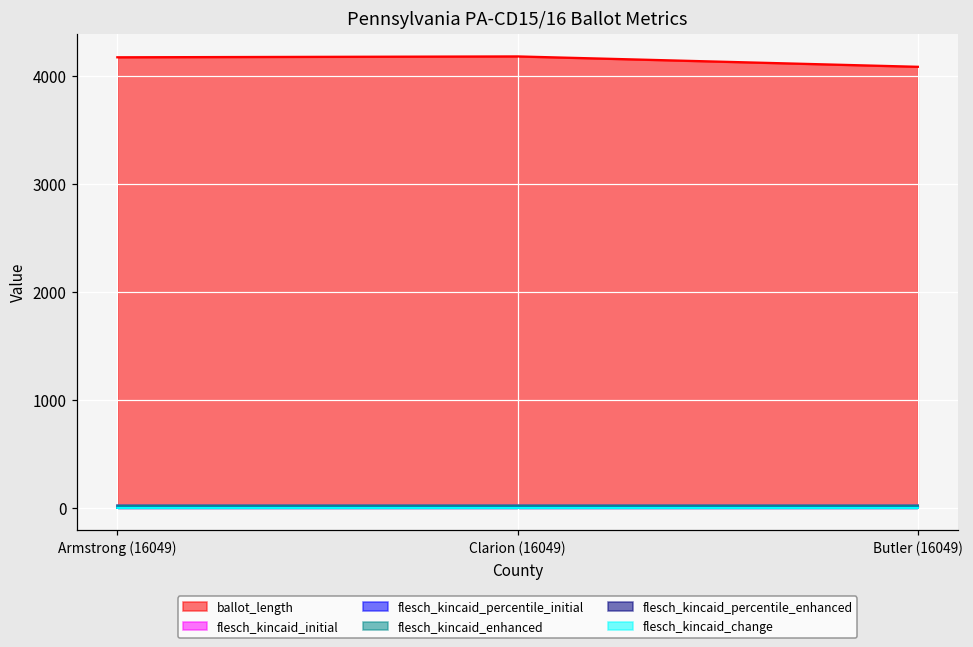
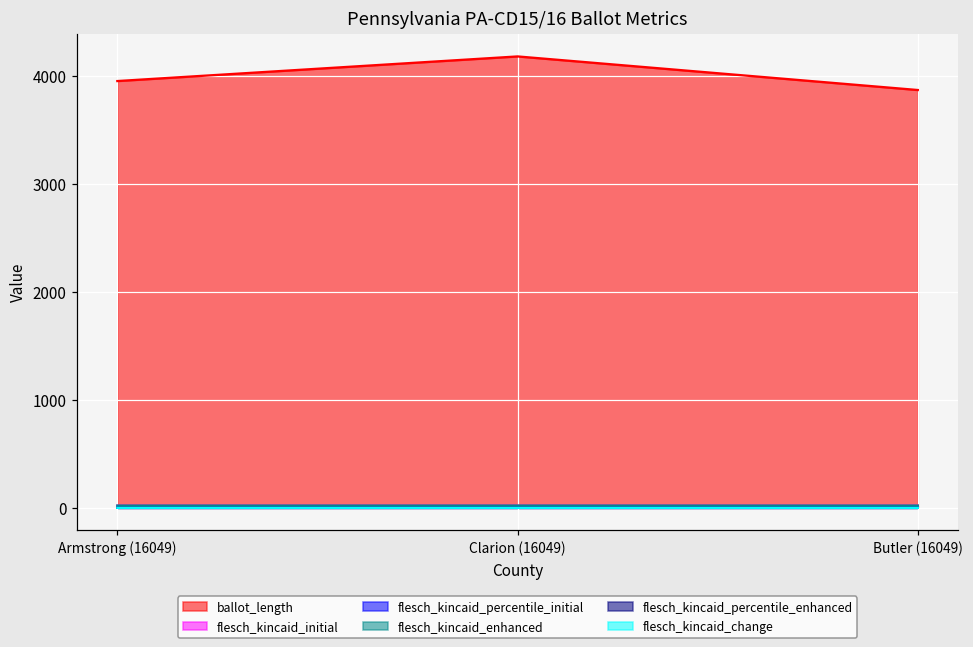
ballot_length, Armstrong (16049): 4200 -> 4000
ballot_length, Butler (16049): 4100 -> 3900
